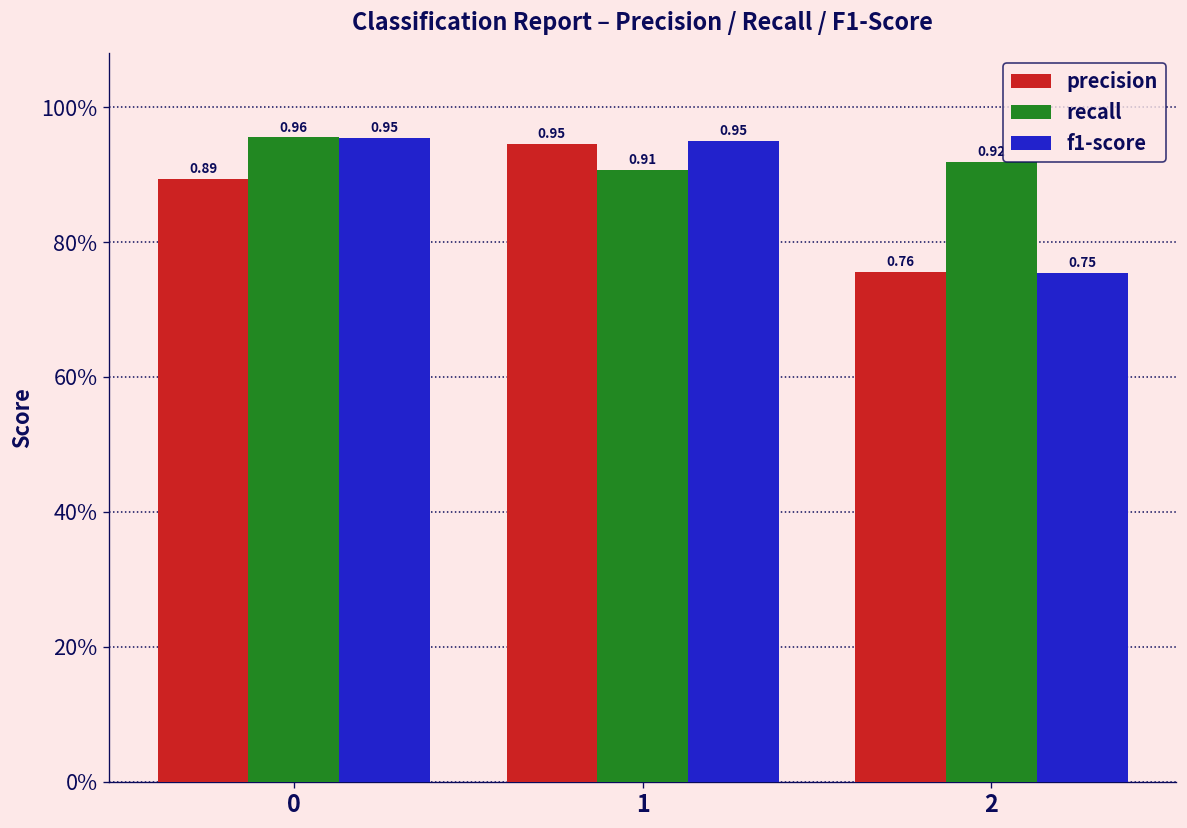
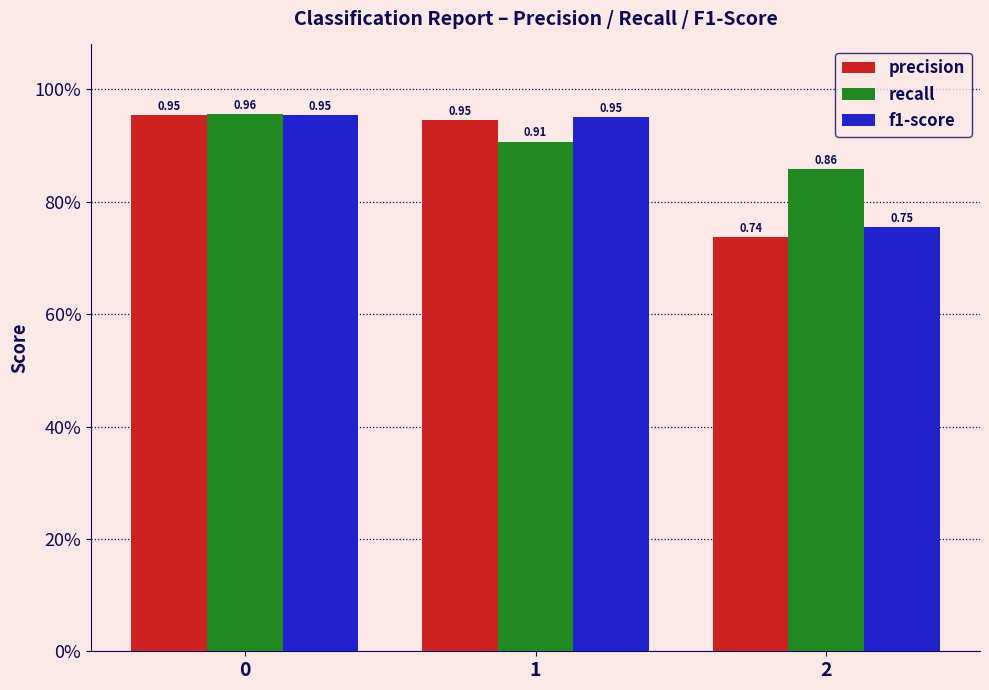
precision, 0: 0.89 -> 0.95
precision, 2: 0.76 -> 0.74
recall, 2: 92% -> 86%
